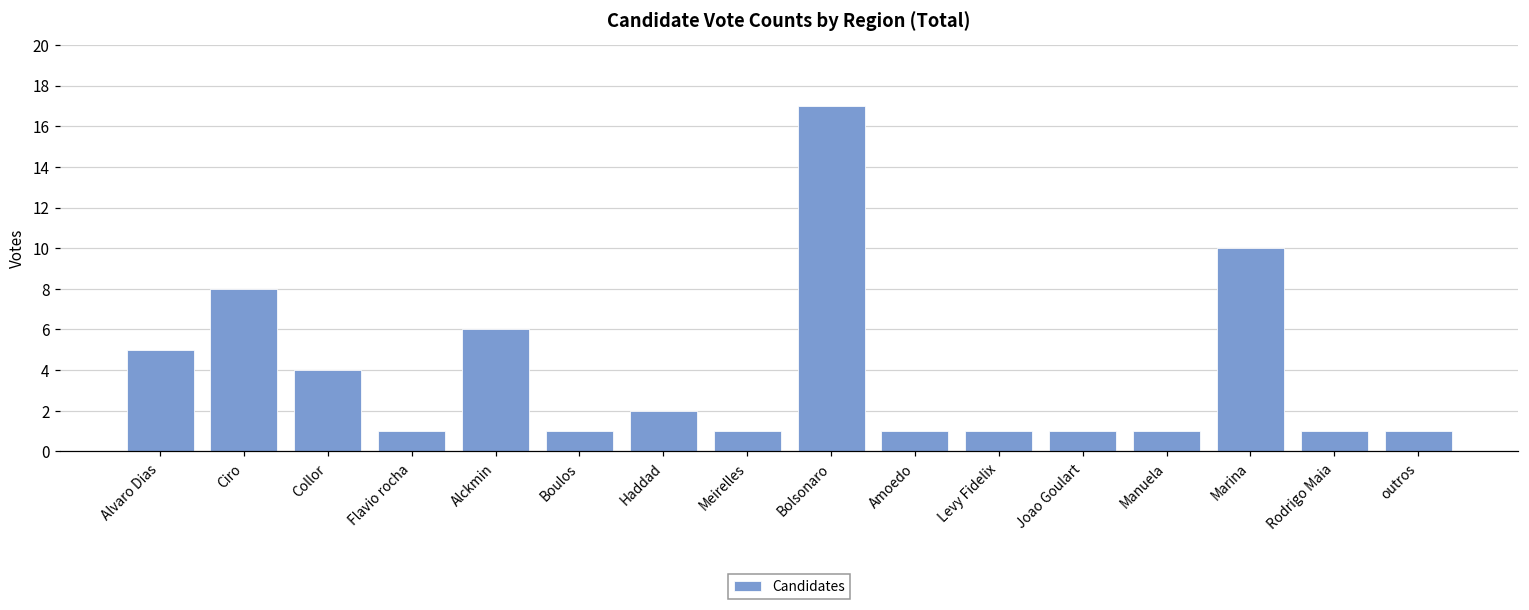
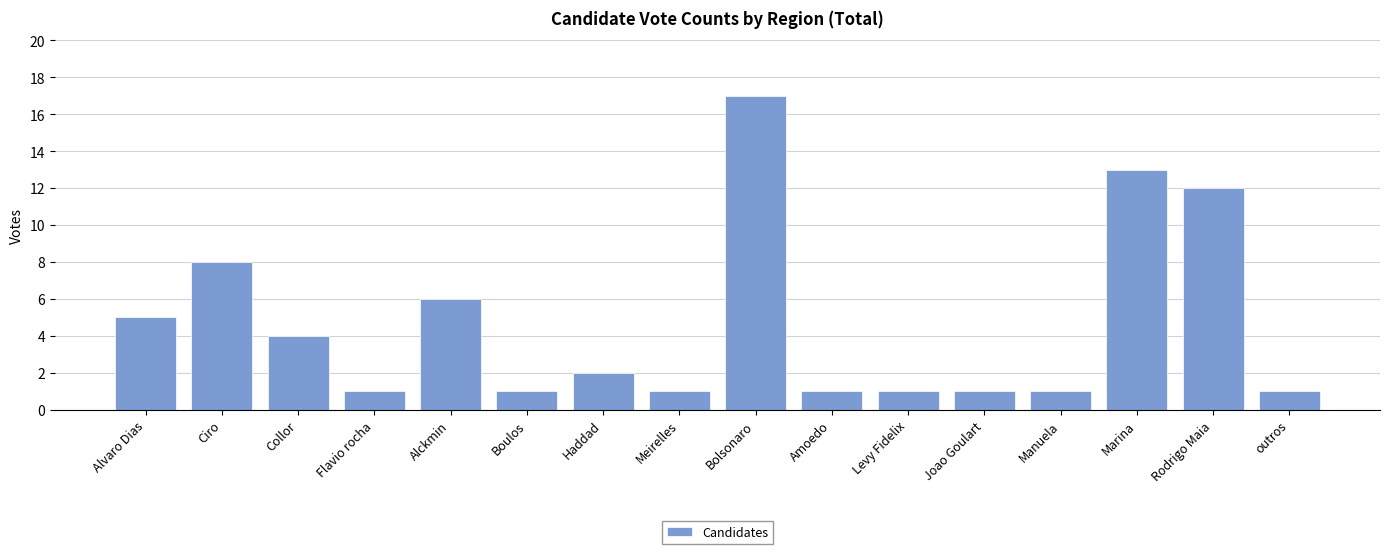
Marina: 10 -> 13
Rodrigo Maia: 1 -> 12
